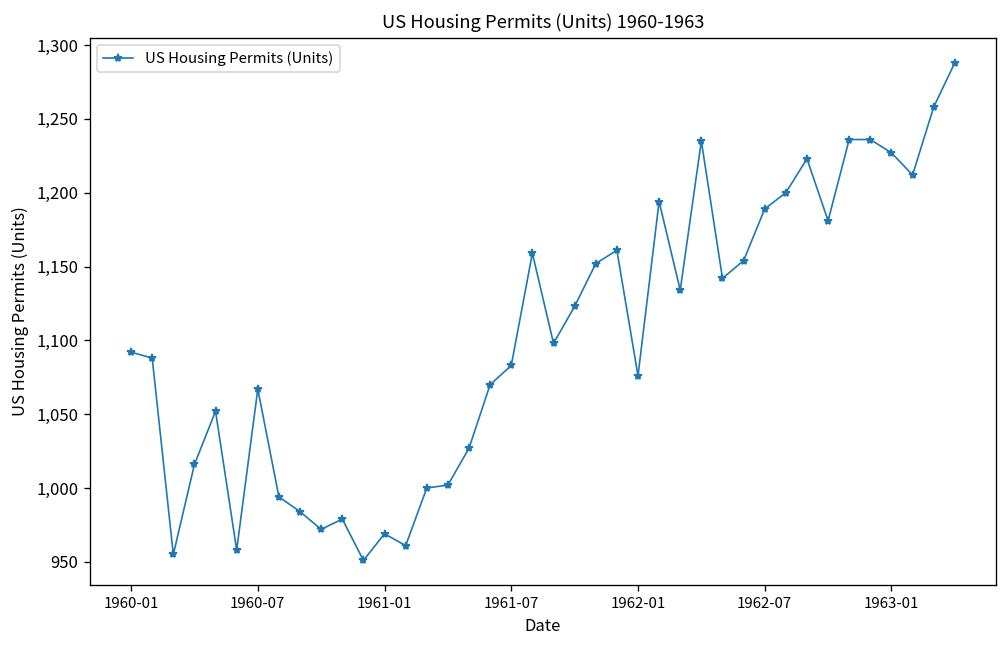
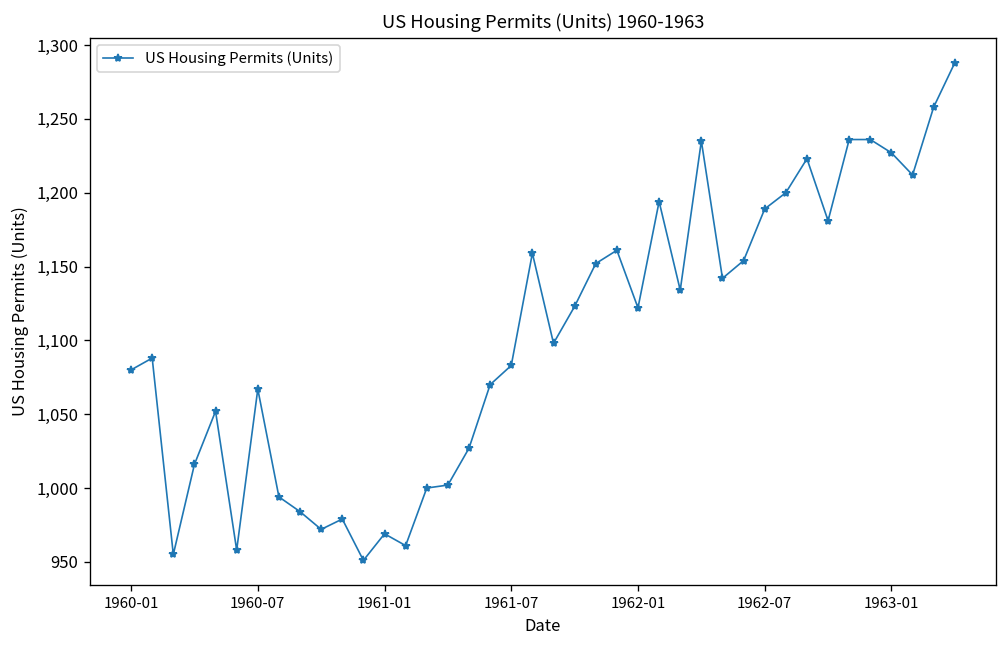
1960-01: 1,092 -> 1,080
1962-01: 1,076 -> 1,122
